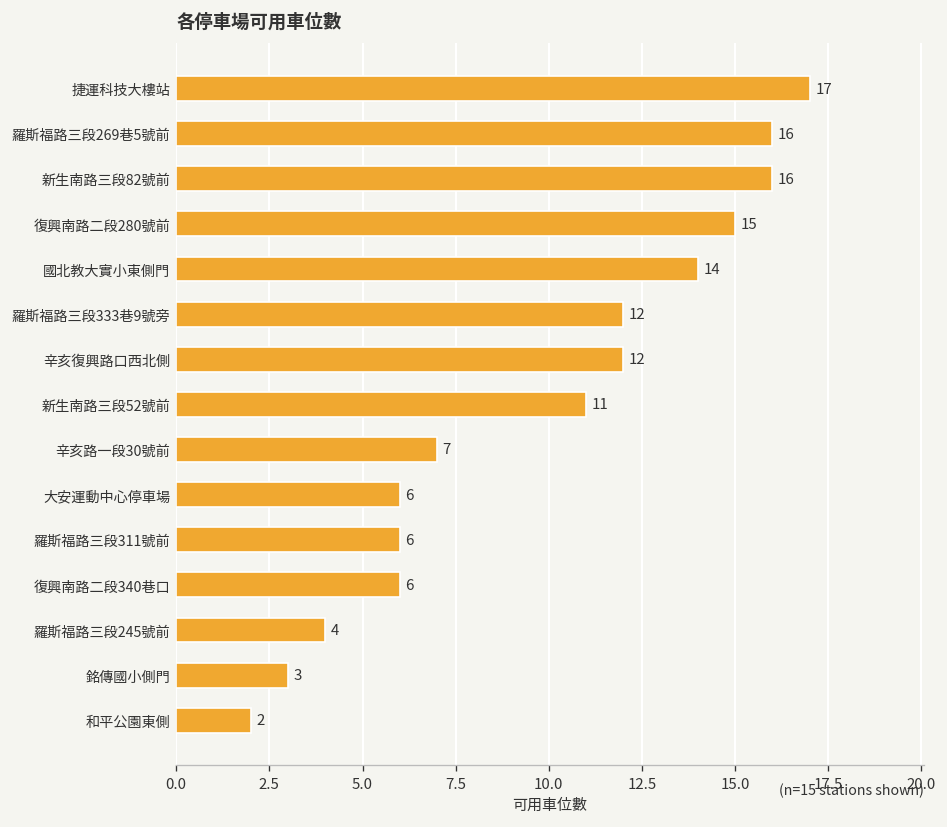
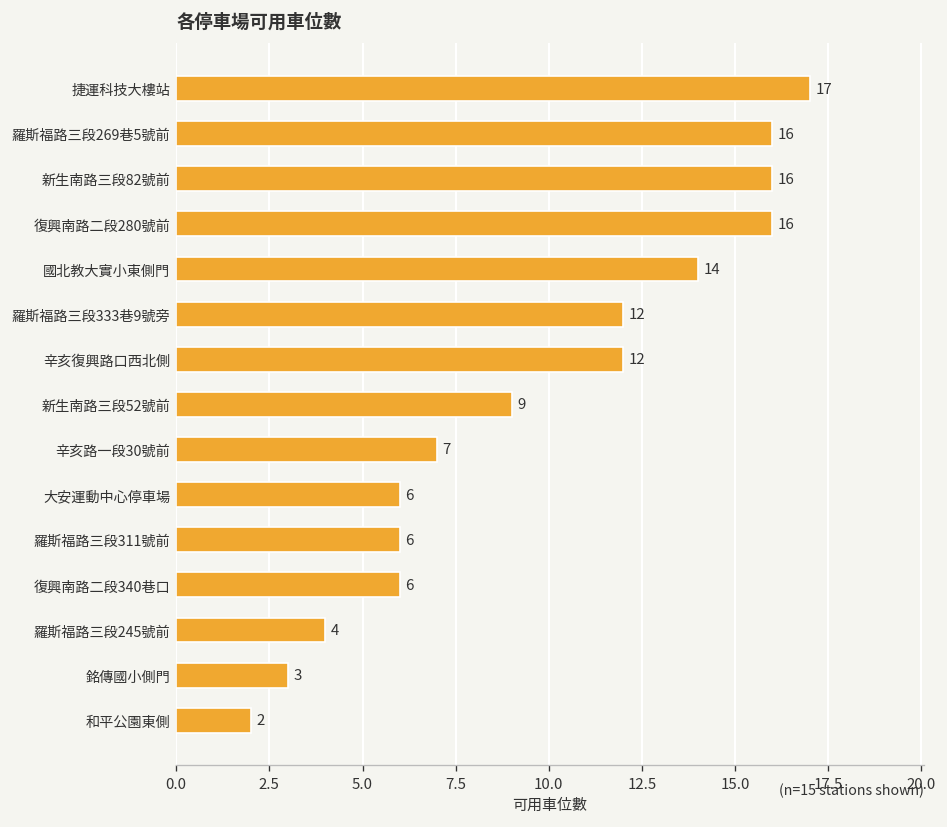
復興南路二段280號前: 15 -> 16
新生南路三段52號前: 11 -> 9
